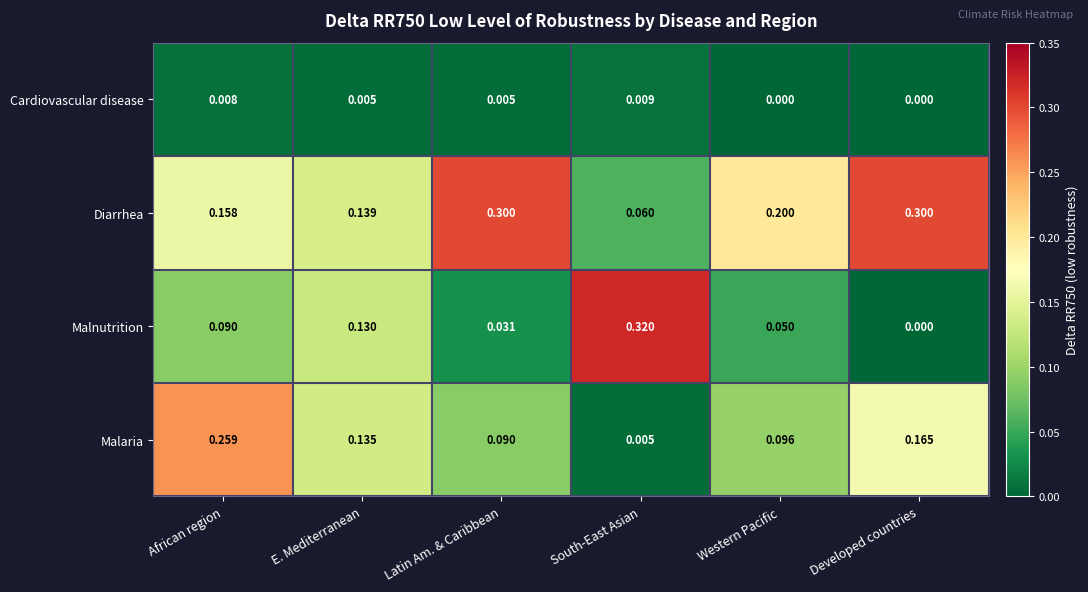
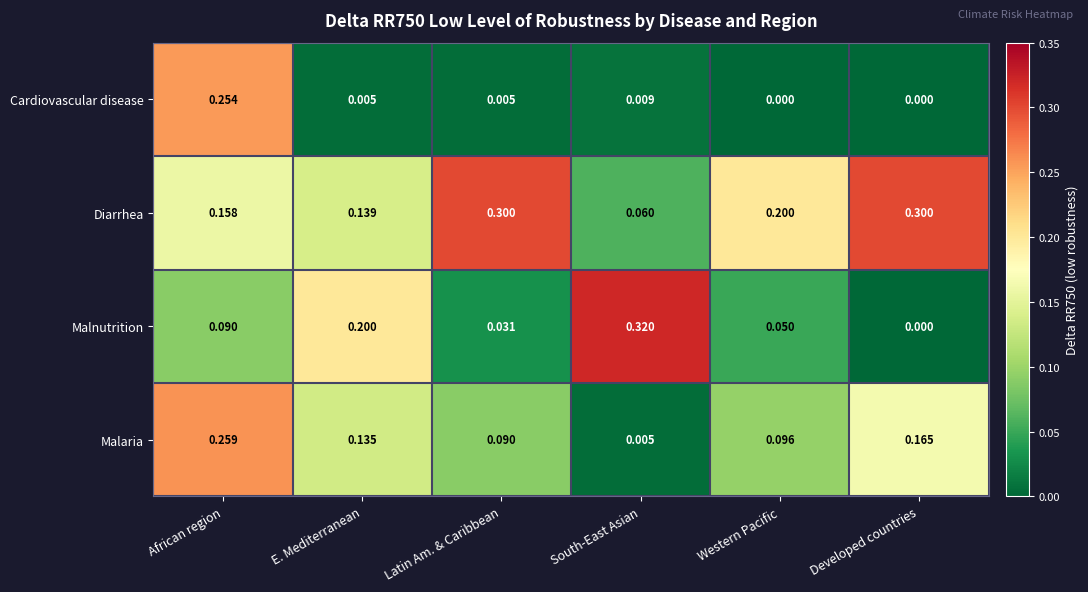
Cardiovascular disease, African region: 0.008 -> 0.254
Malnutrition, E. Mediterranean: 0.130 -> 0.200
